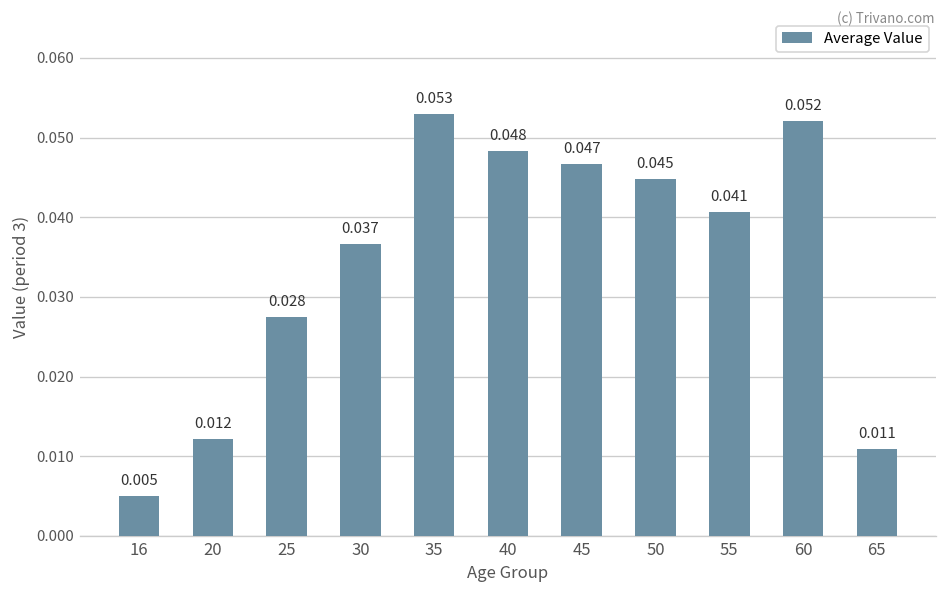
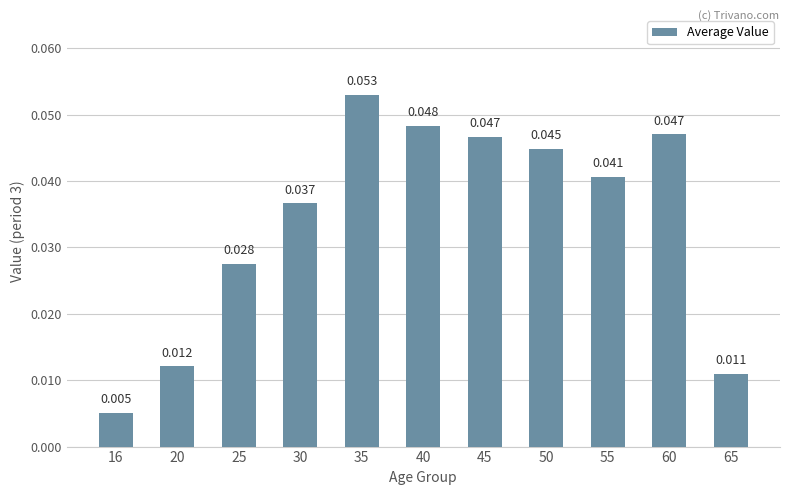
60: 0.052 -> 0.047
